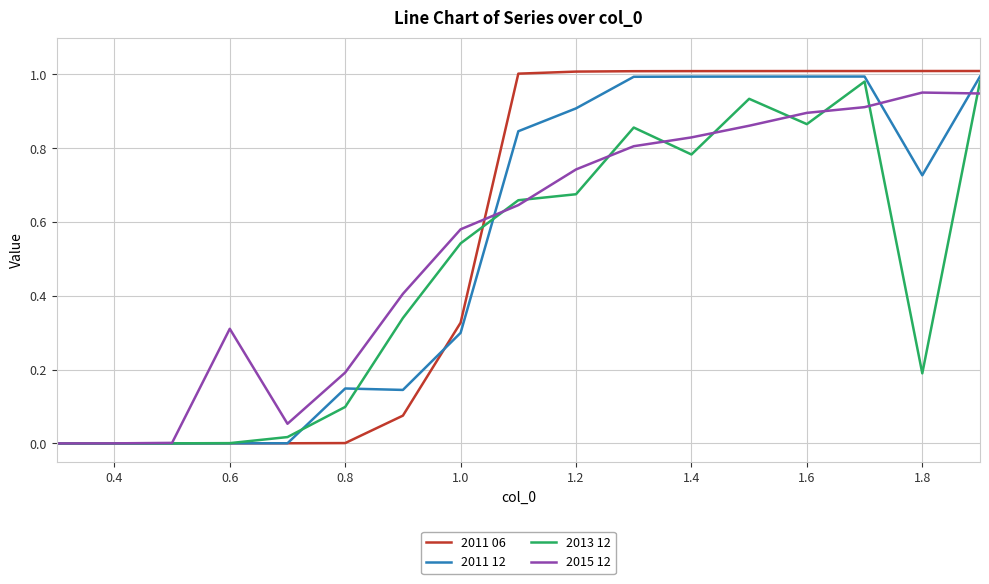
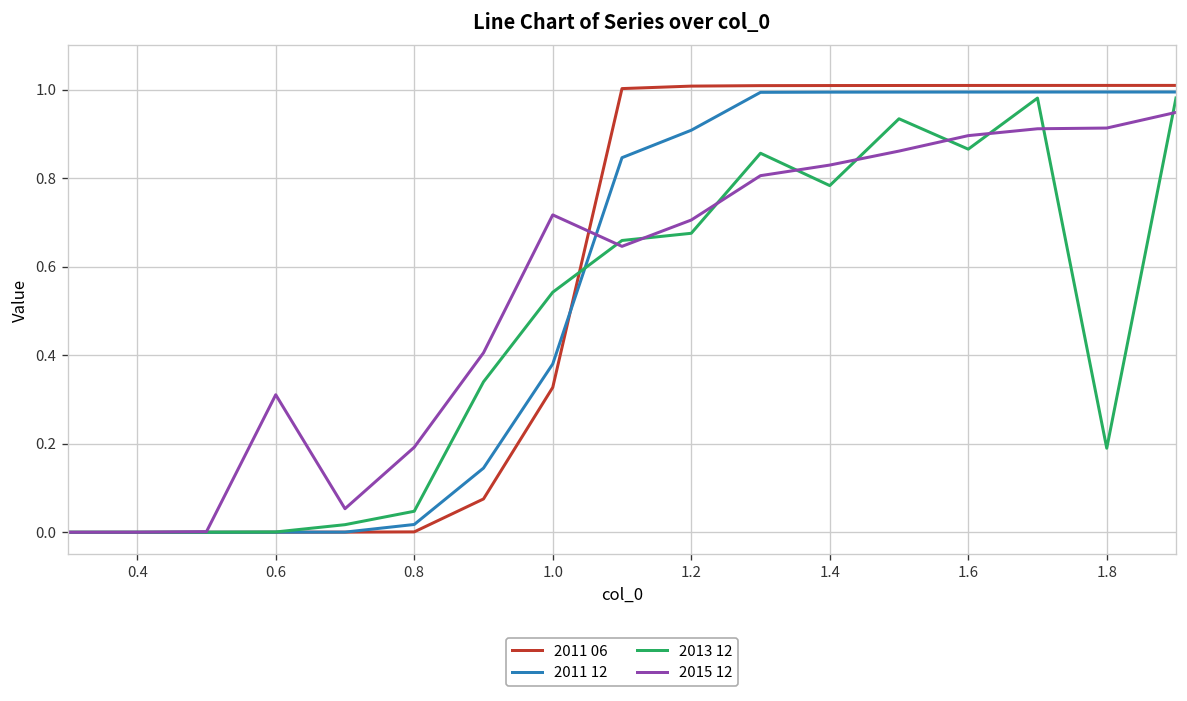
2011 12, 0.8: 0.15 -> 0.02
2013 12, 0.8: 0.10 -> 0.05
2011 12, 1.0: 0.30 -> 0.38
2015 12, 1.0: 0.58 -> 0.72
2015 12, 1.2: 0.74 -> 0.71
2011 12, 1.8: 0.73 -> 0.99
2015 12, 1.8: 0.95 -> 0.91
